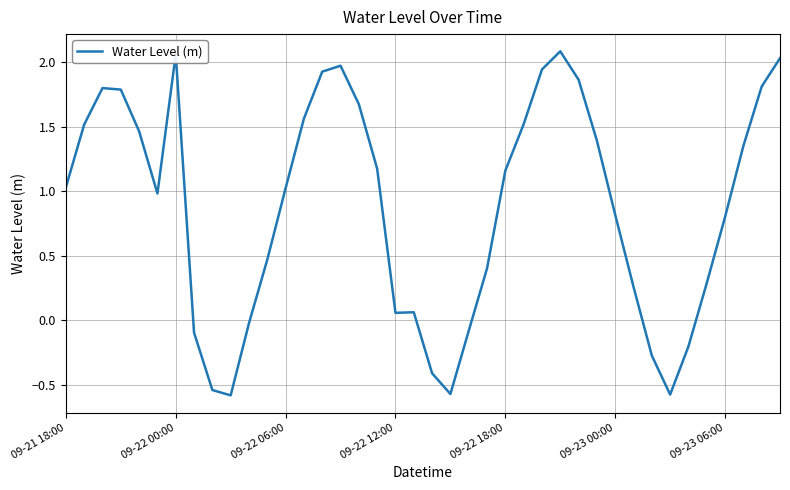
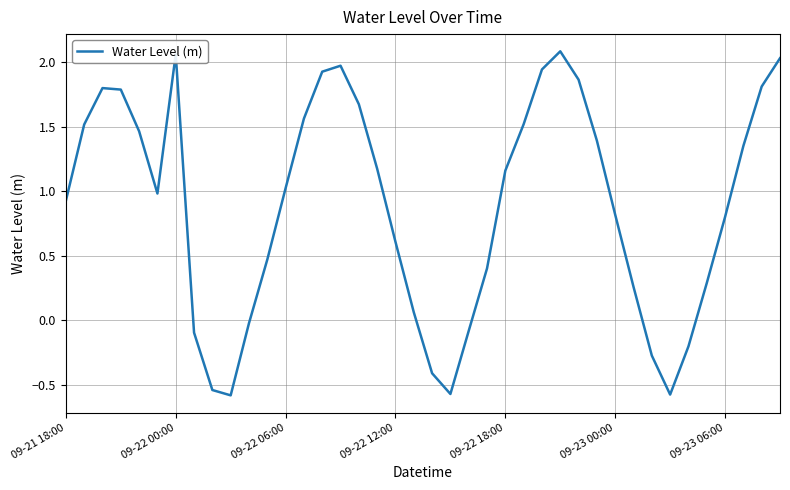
09-21 18:00: 1.03 -> 0.93
09-22 12:00: 0.06 -> 0.61
